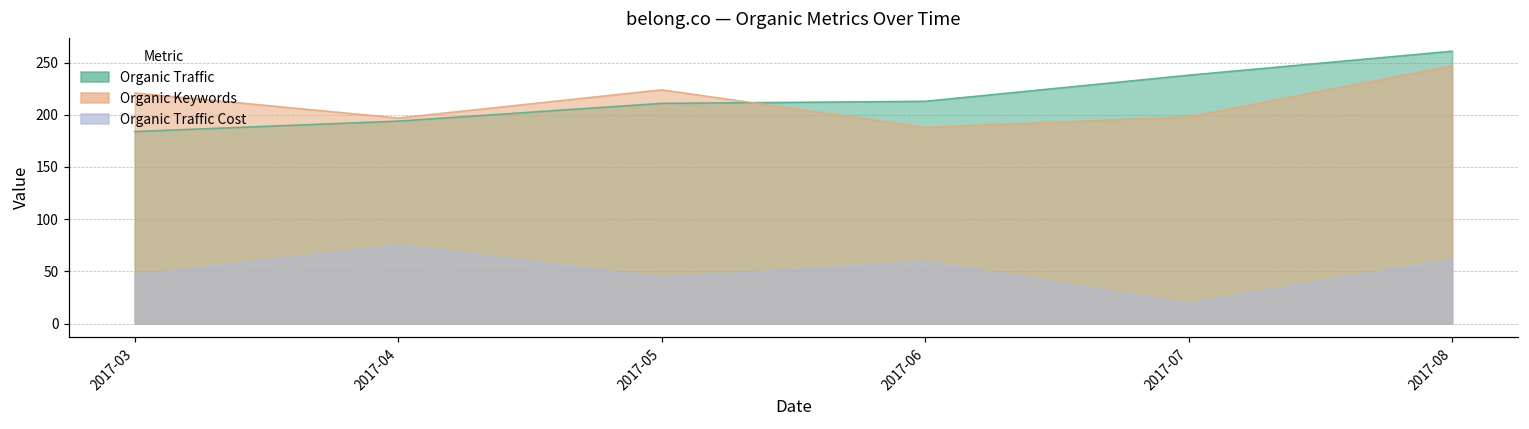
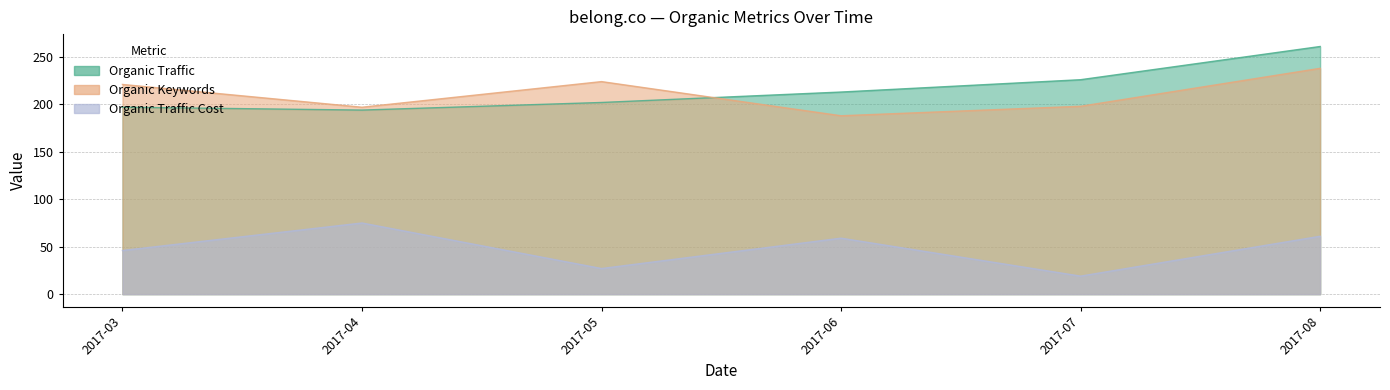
Organic Traffic, 2017-03: 180 -> 200
Organic Traffic, 2017-05: 210 -> 200
Organic Traffic Cost, 2017-05: 40 -> 30
Organic Traffic, 2017-07: 240 -> 230
Organic Keywords, 2017-08: 250 -> 240
